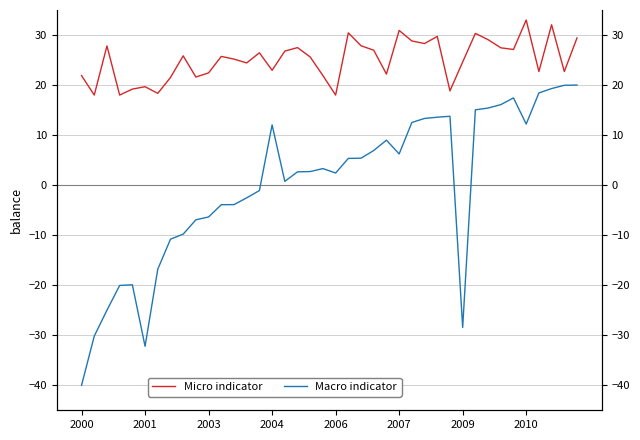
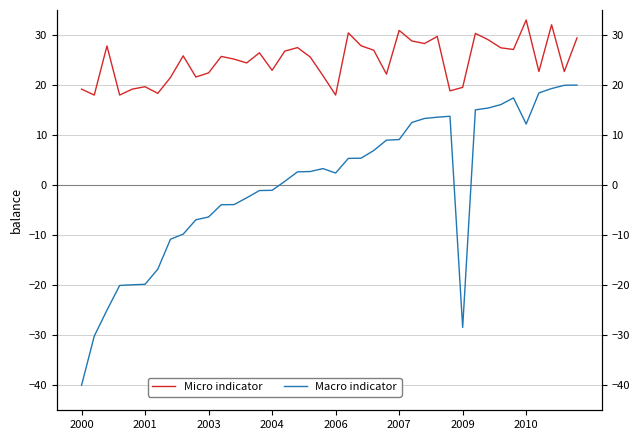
Micro indicator, 2000: 22 -> 19
Micro indicator, 2009: 25 -> 20
Macro indicator, 2001: -32 -> -20
Macro indicator, 2004: 12 -> -1
Macro indicator, 2007: 6 -> 9
